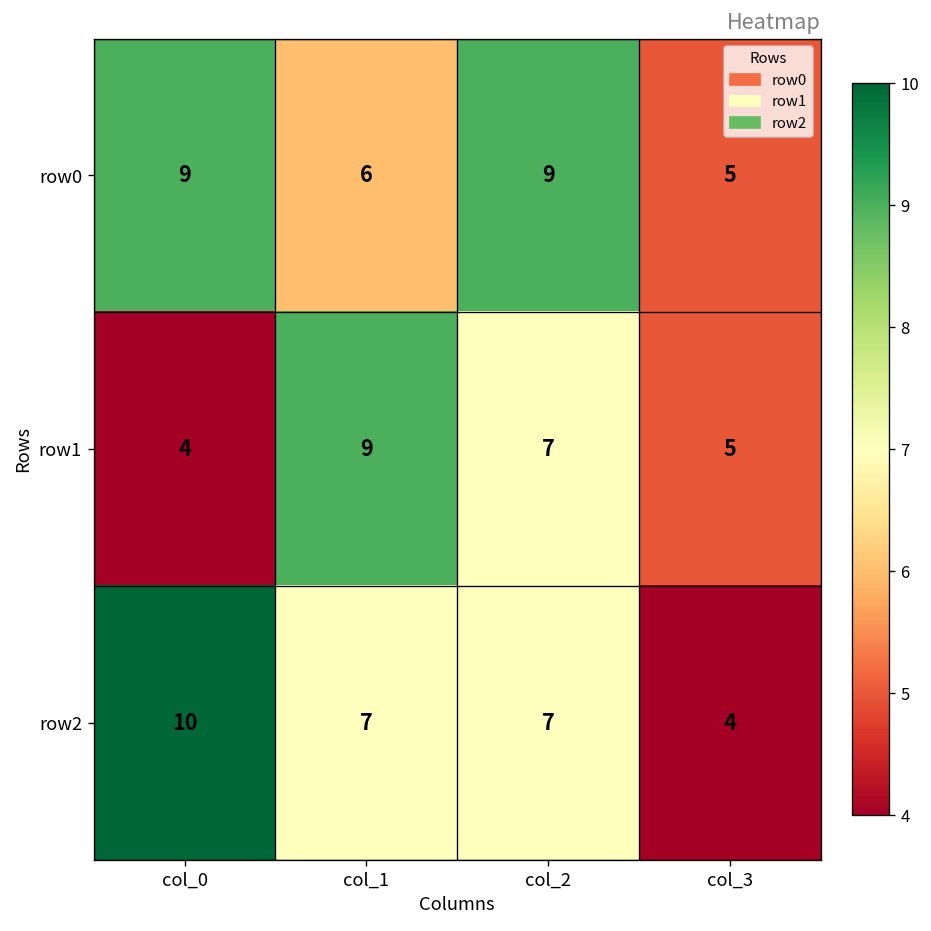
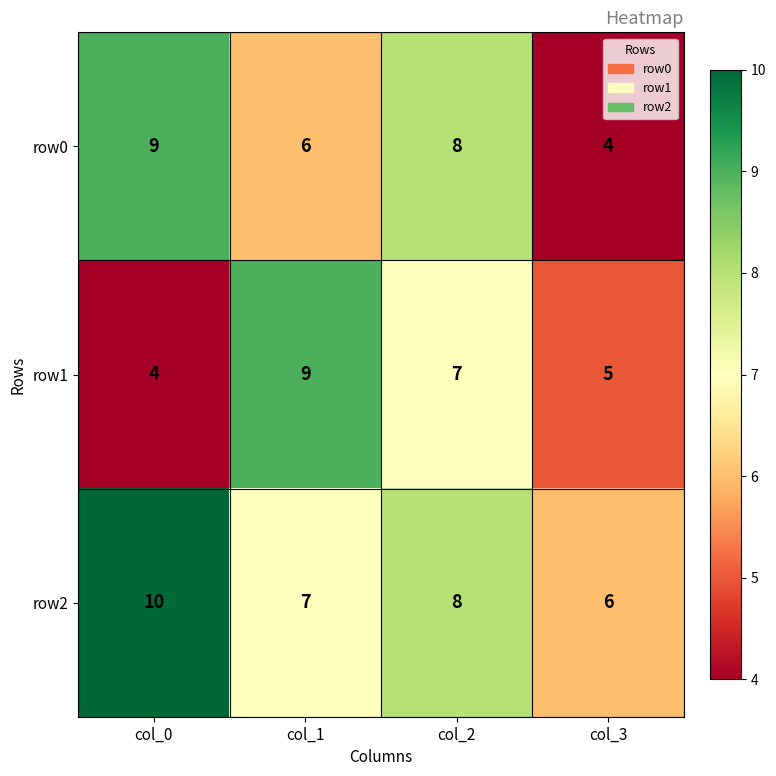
row0, col_2: 9 -> 8
row0, col_3: 5 -> 4
row2, col_2: 7 -> 8
row2, col_3: 4 -> 6
